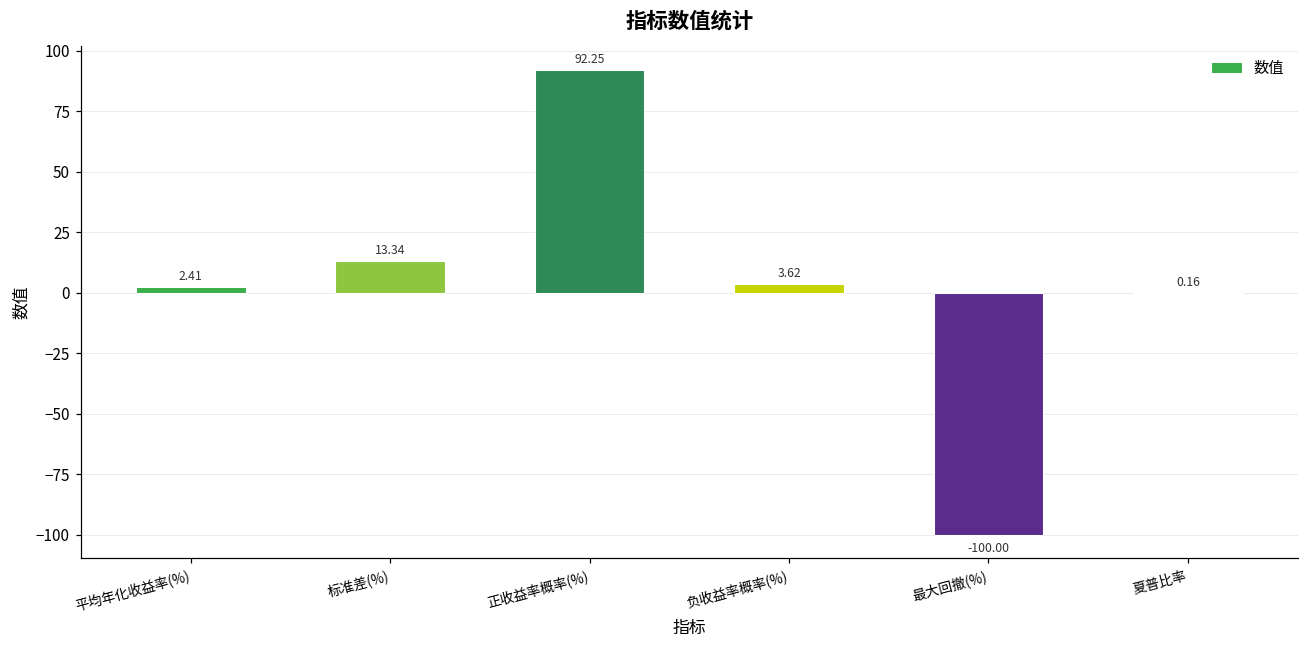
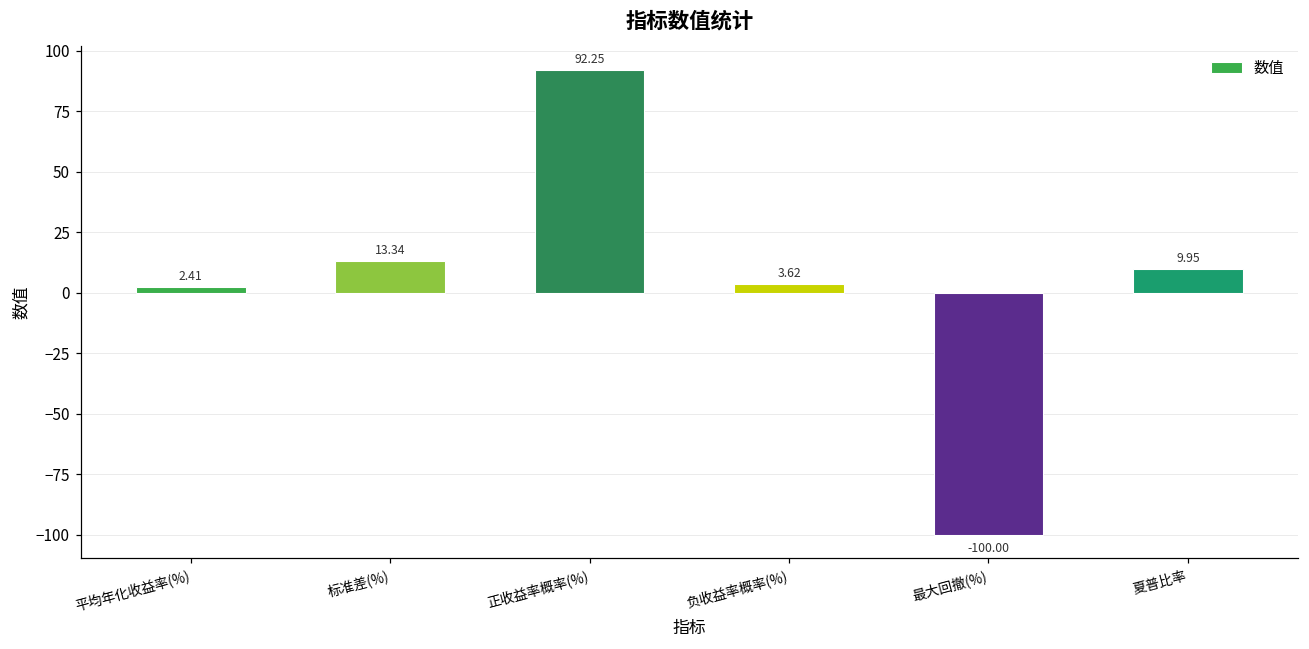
夏普比率: 0.16 -> 9.95
